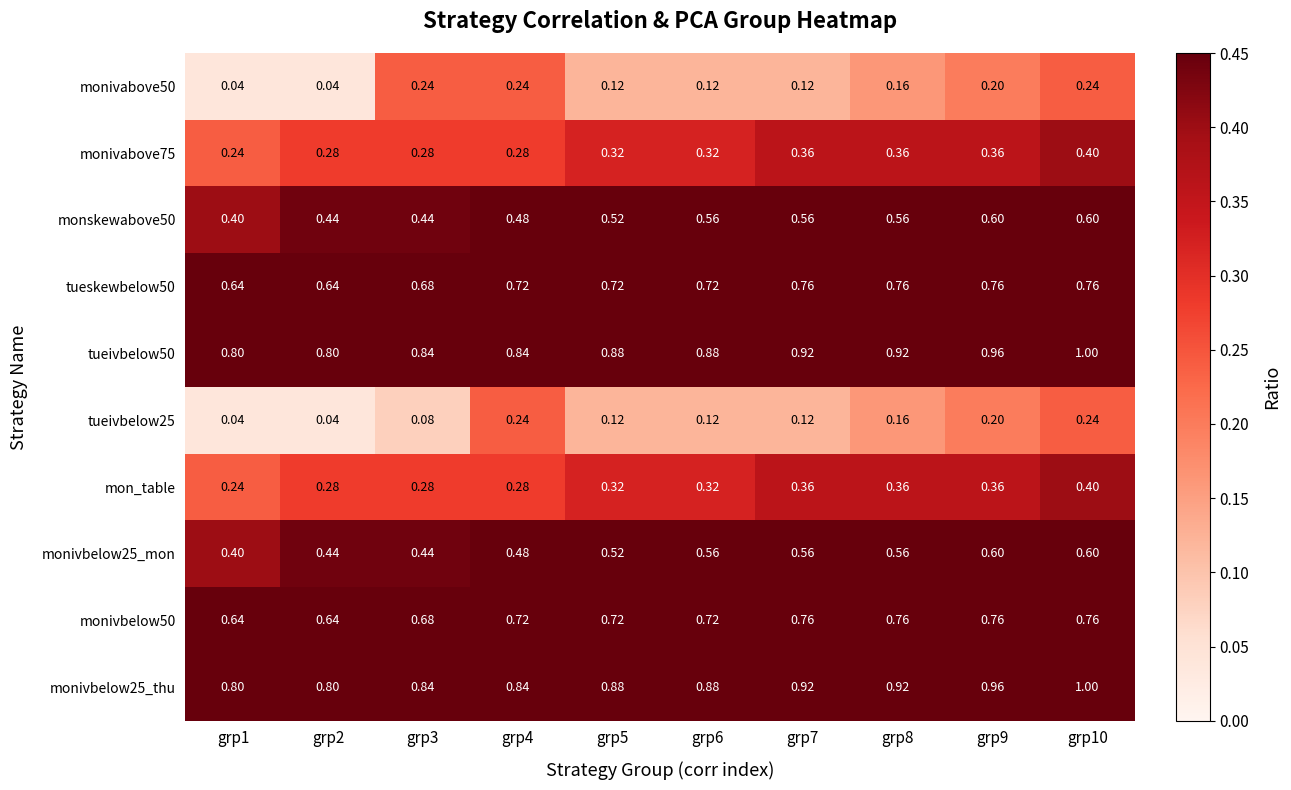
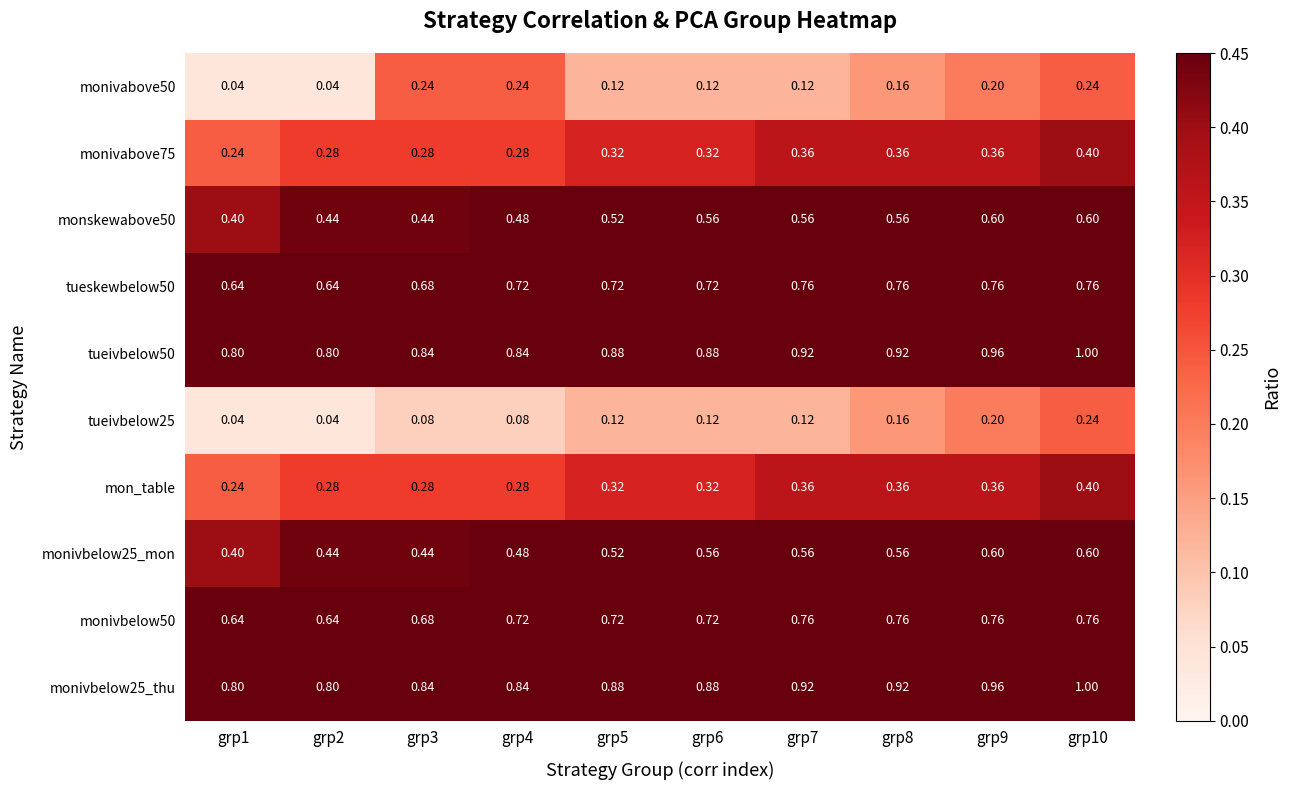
tueivbelow25, grp4: 0.24 -> 0.08
